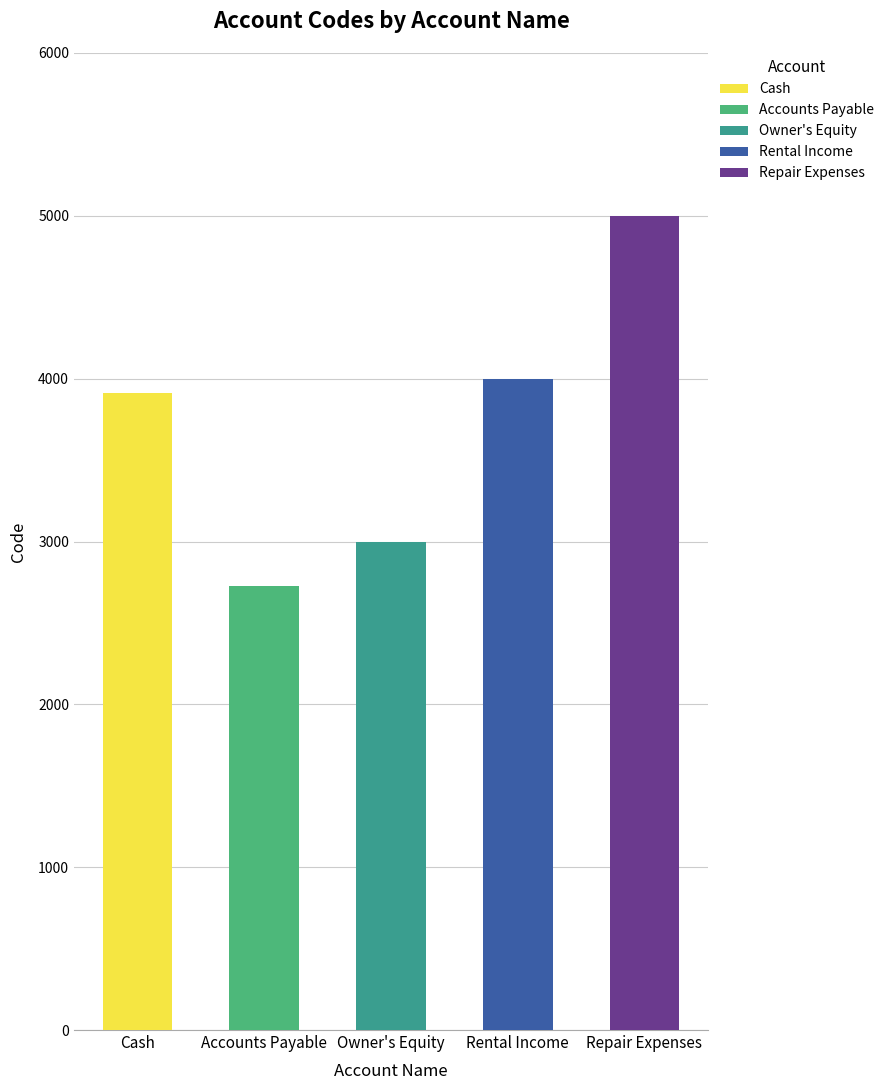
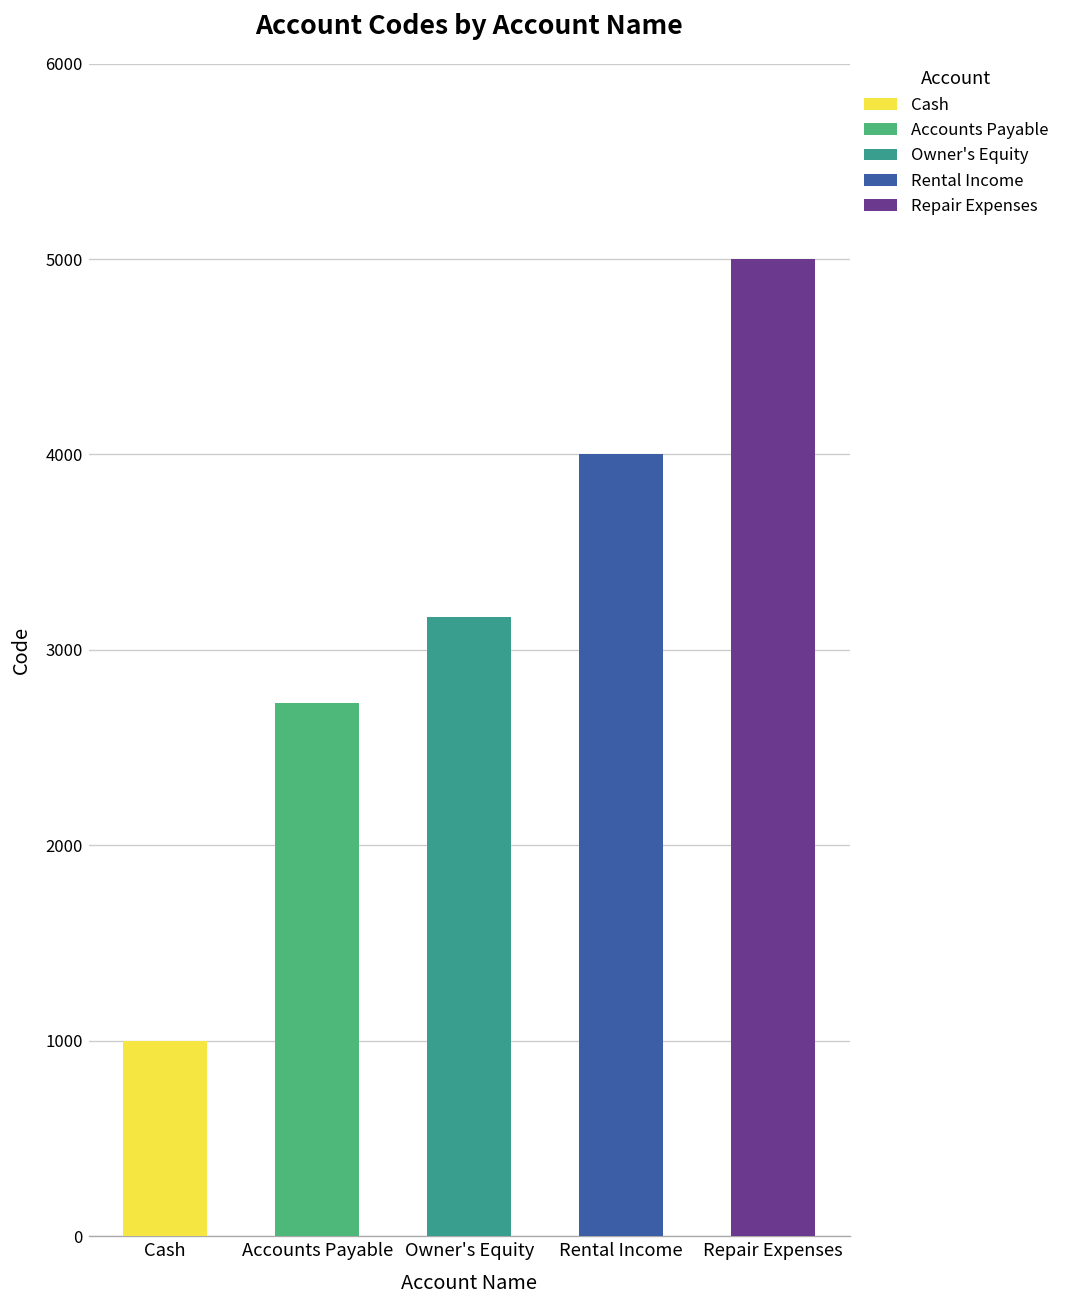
Cash: 3910 -> 1000
Owner's Equity: 3000 -> 3170
